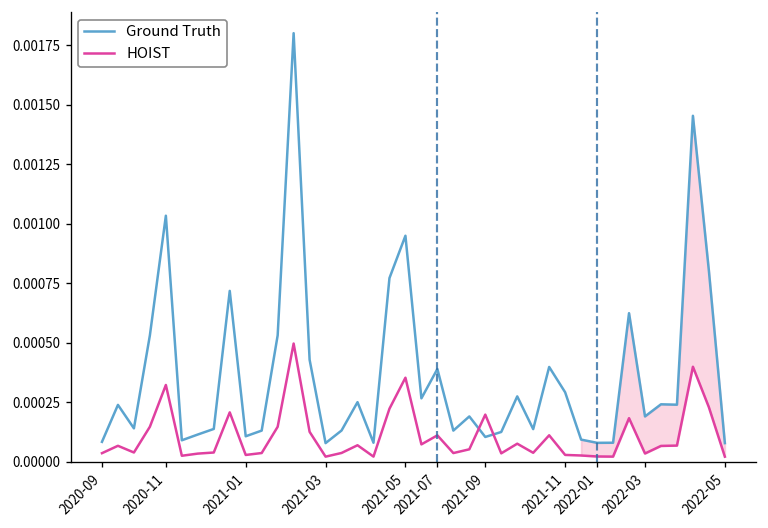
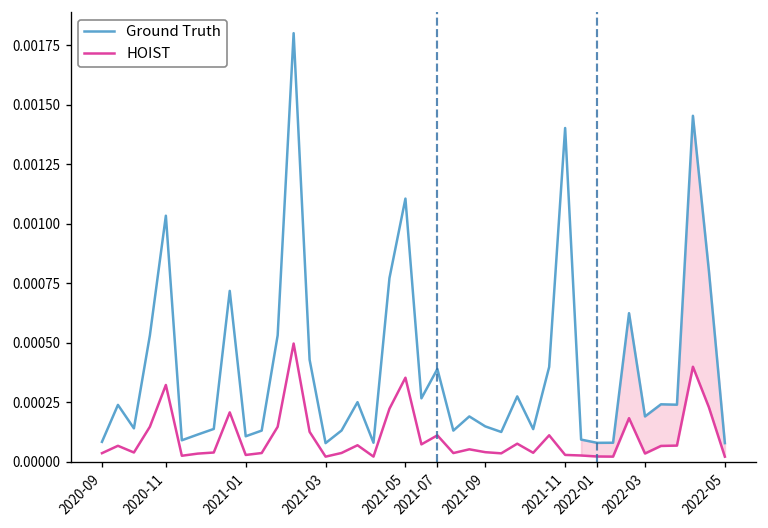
Ground Truth, 2021-05: 0.00095 -> 0.00111
Ground Truth, 2021-09: 0.00010 -> 0.00015
HOIST, 2021-09: 0.00020 -> 0.00004
Ground Truth, 2021-11: 0.00029 -> 0.00140
